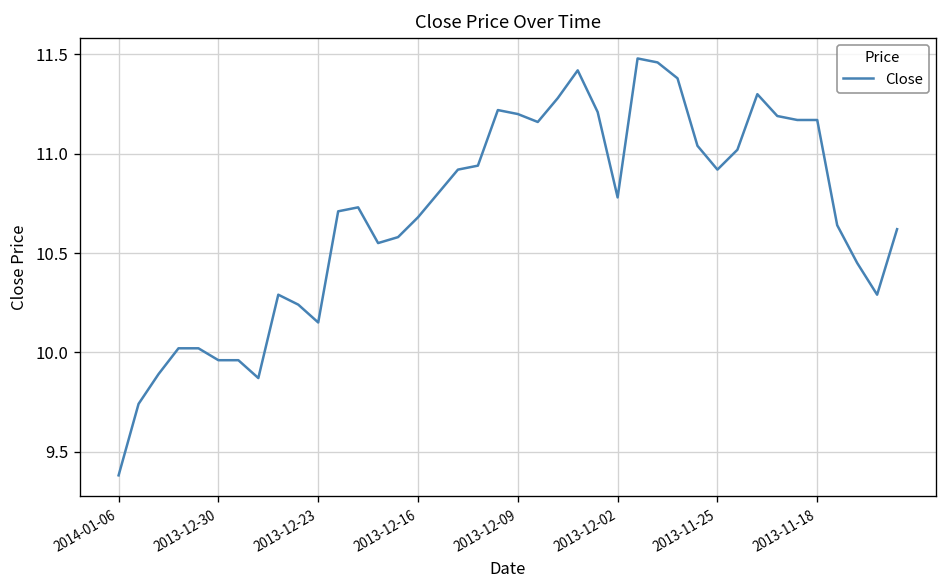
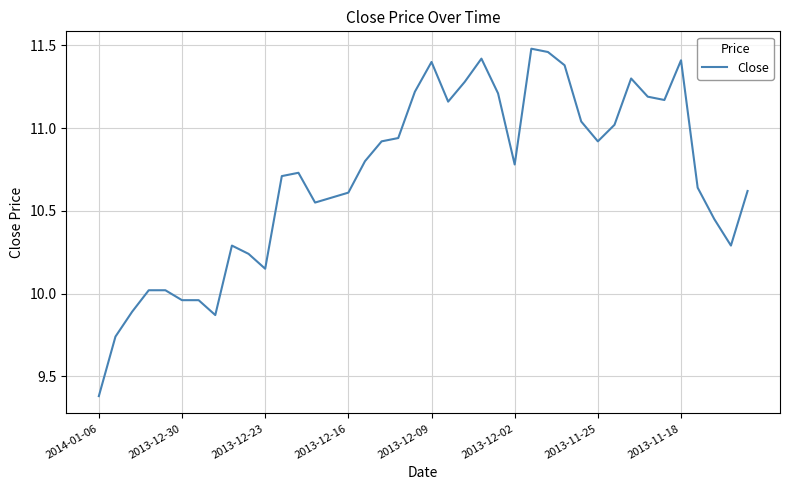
2013-12-16: 10.68 -> 10.61
2013-12-09: 11.2 -> 11.4
2013-11-18: 11.17 -> 11.41
